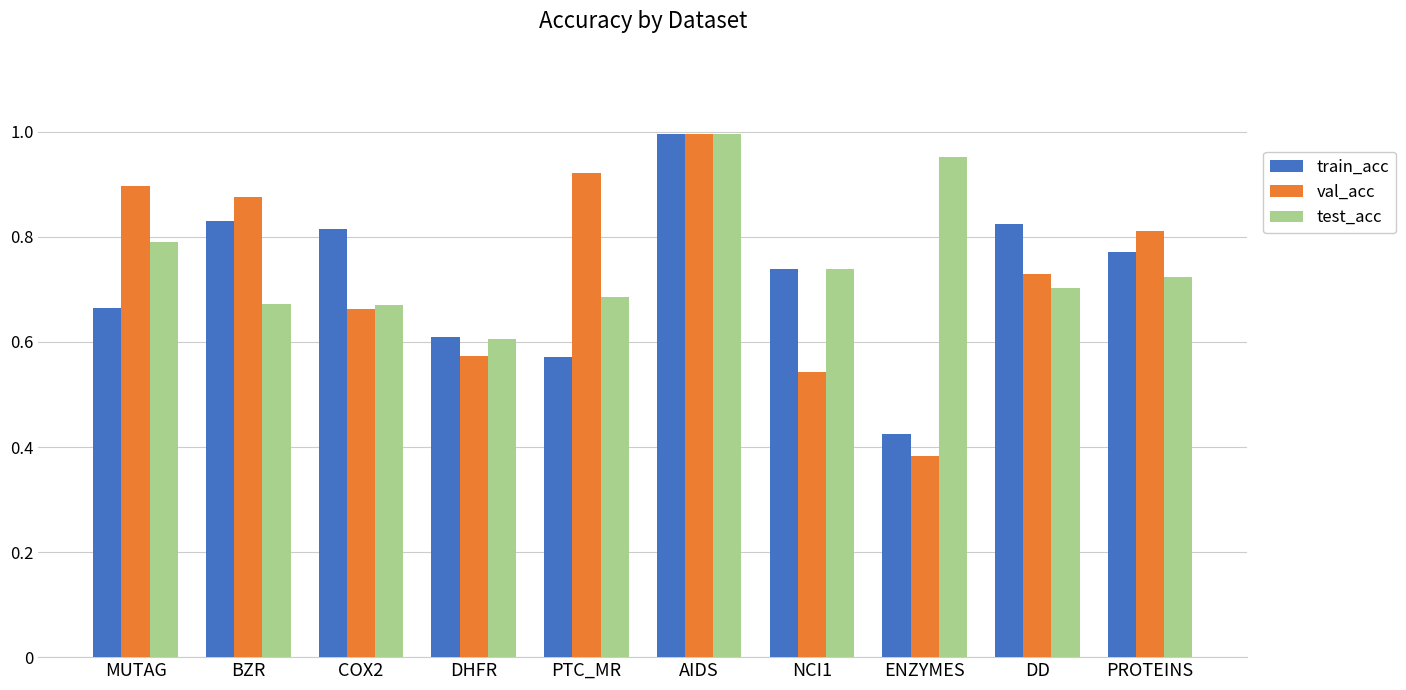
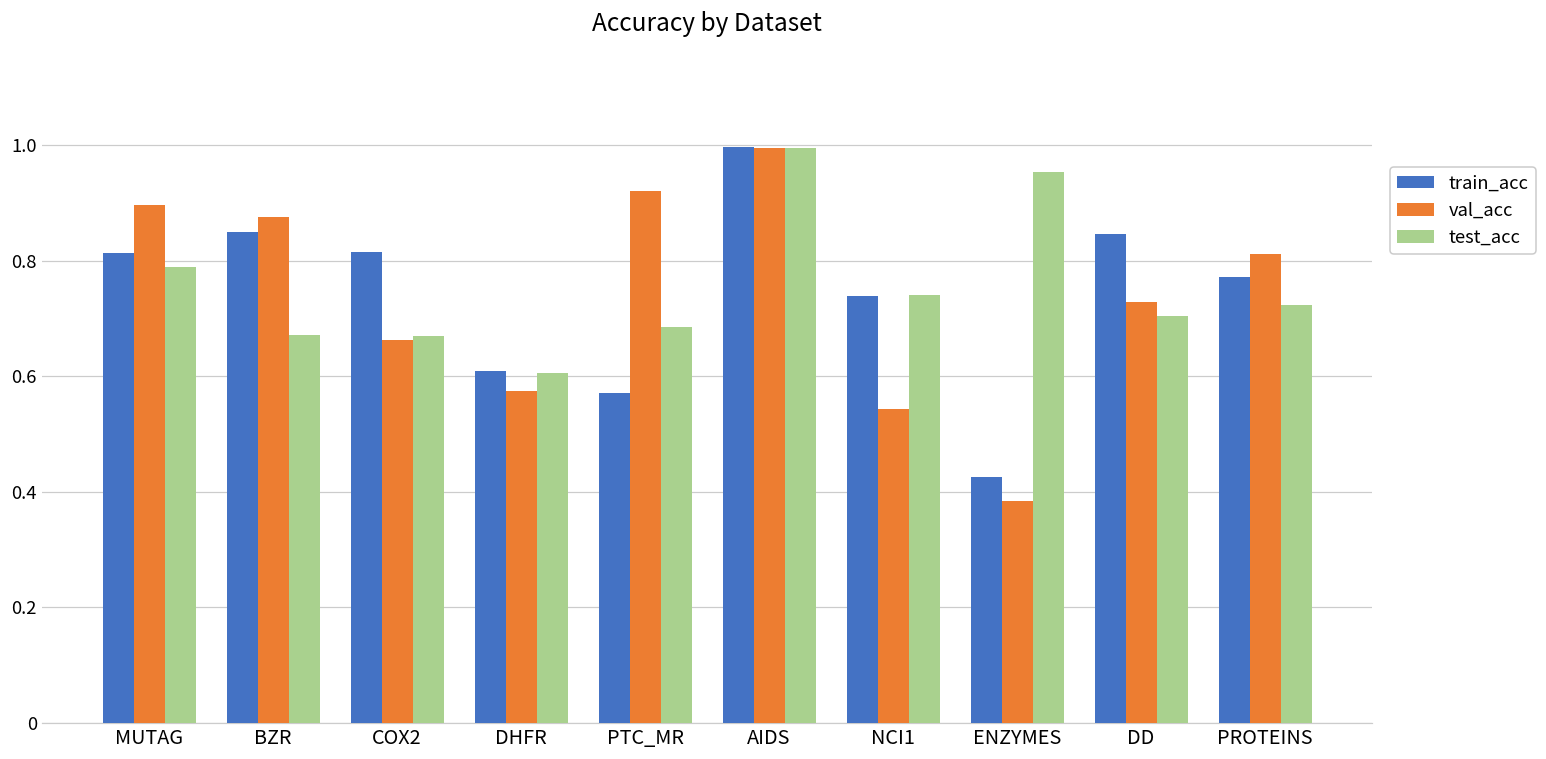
train_acc, MUTAG: 0.66 -> 0.81
train_acc, BZR: 0.83 -> 0.85
train_acc, DD: 0.82 -> 0.85
